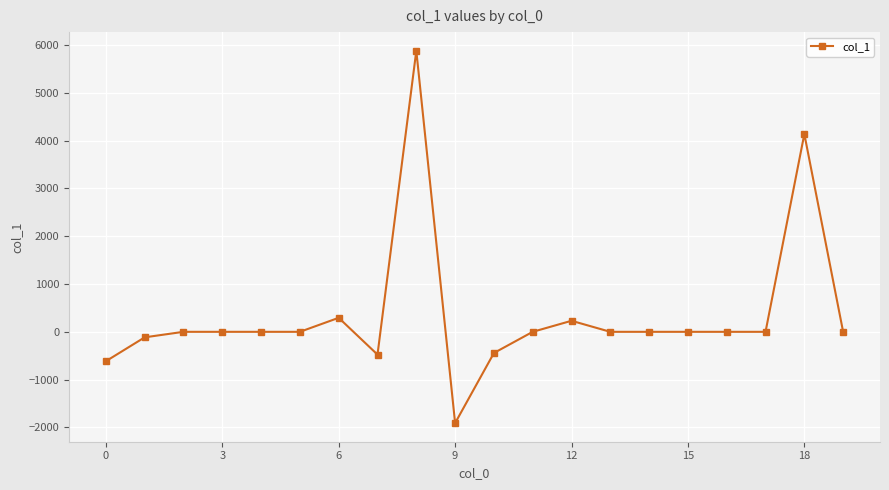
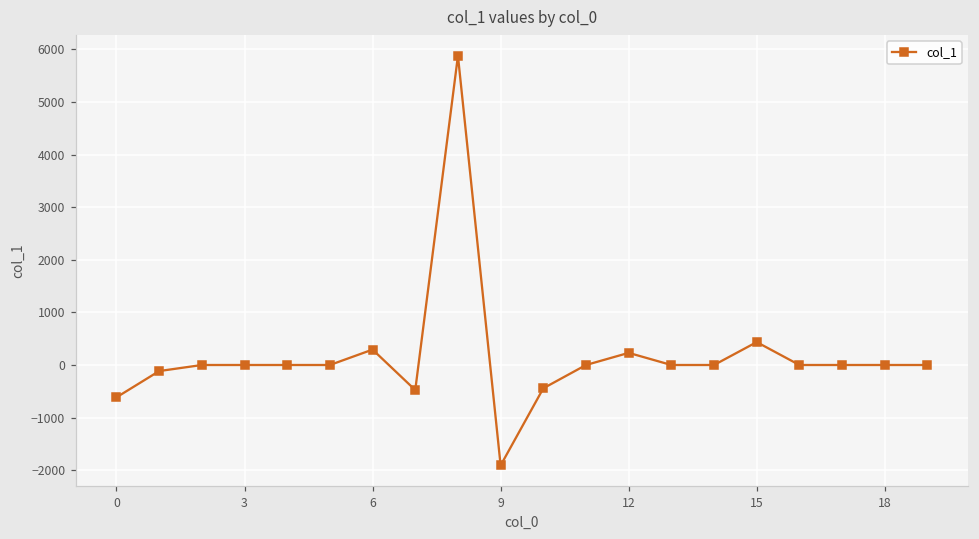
15: 0 -> 400
18: 4100 -> 0
